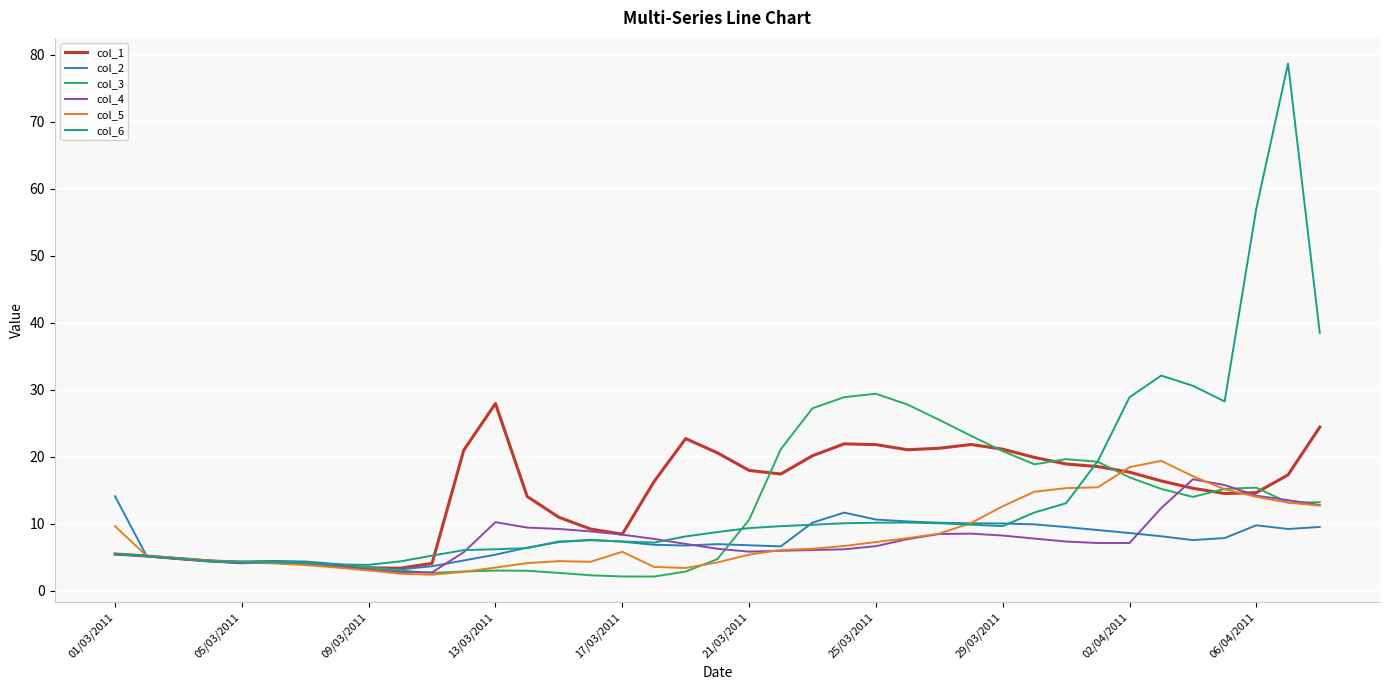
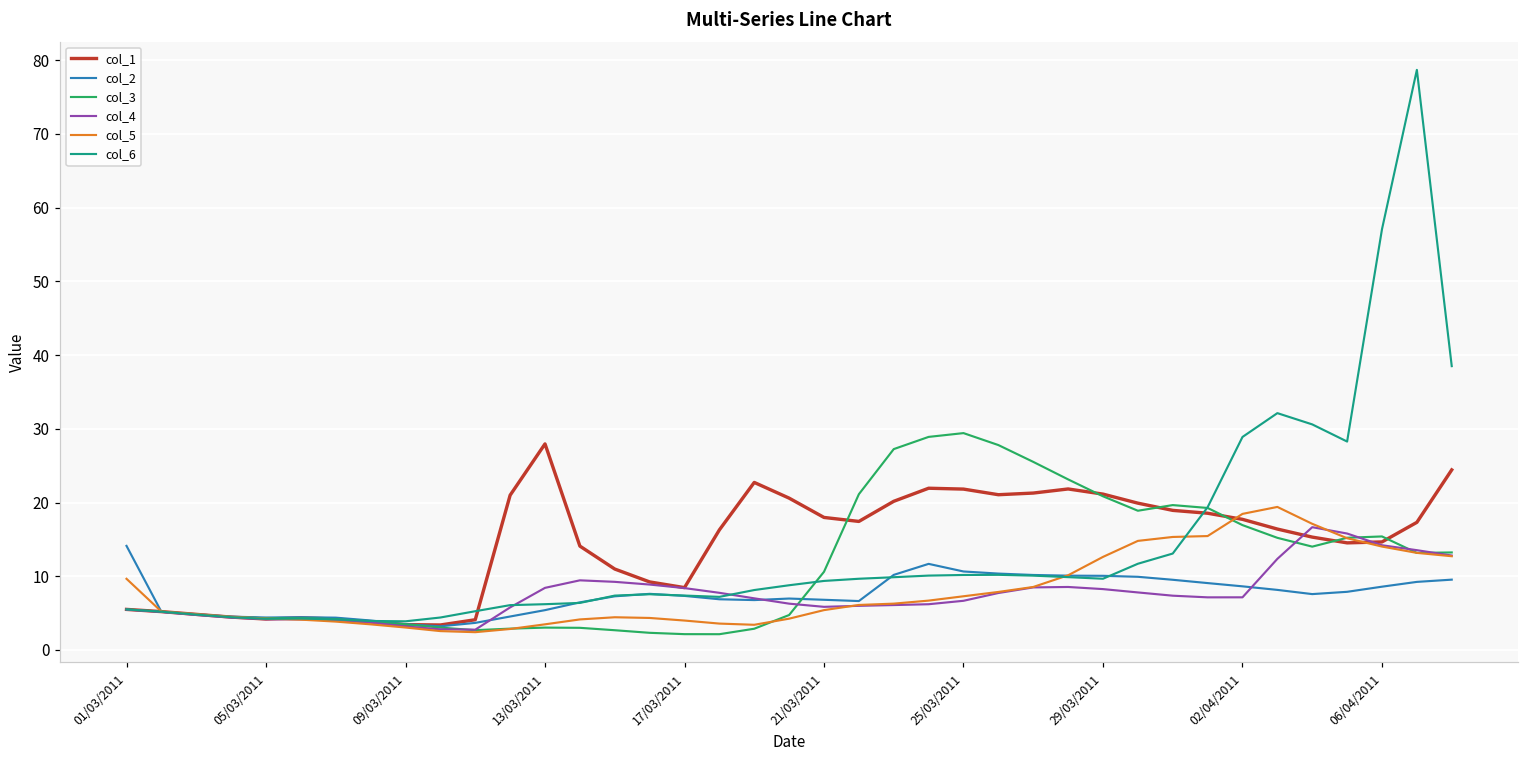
col_4, 13/03/2011: 10 -> 8
col_5, 17/03/2011: 6 -> 4
col_2, 06/04/2011: 10 -> 9
